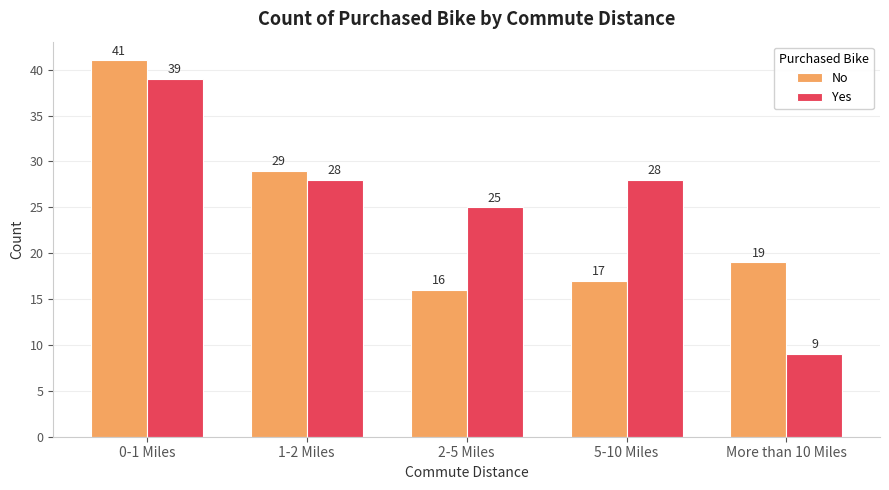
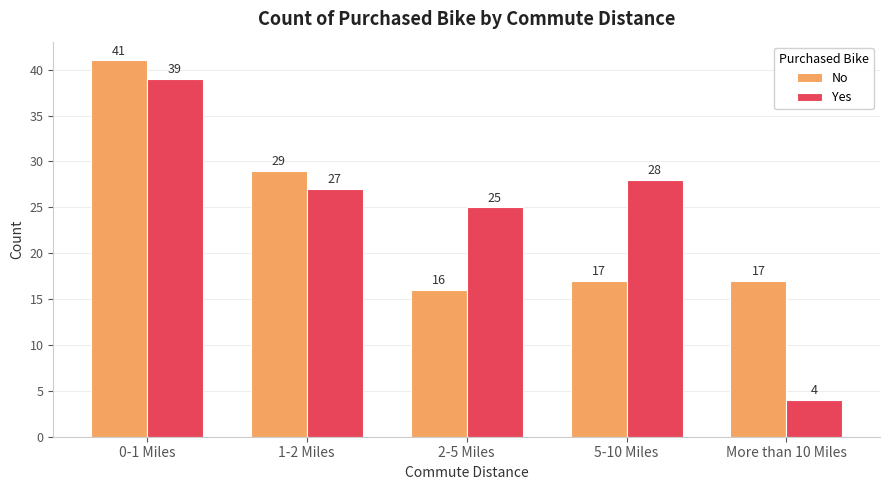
Yes, 1-2 Miles: 28 -> 27
No, More than 10 Miles: 19 -> 17
Yes, More than 10 Miles: 9 -> 4
